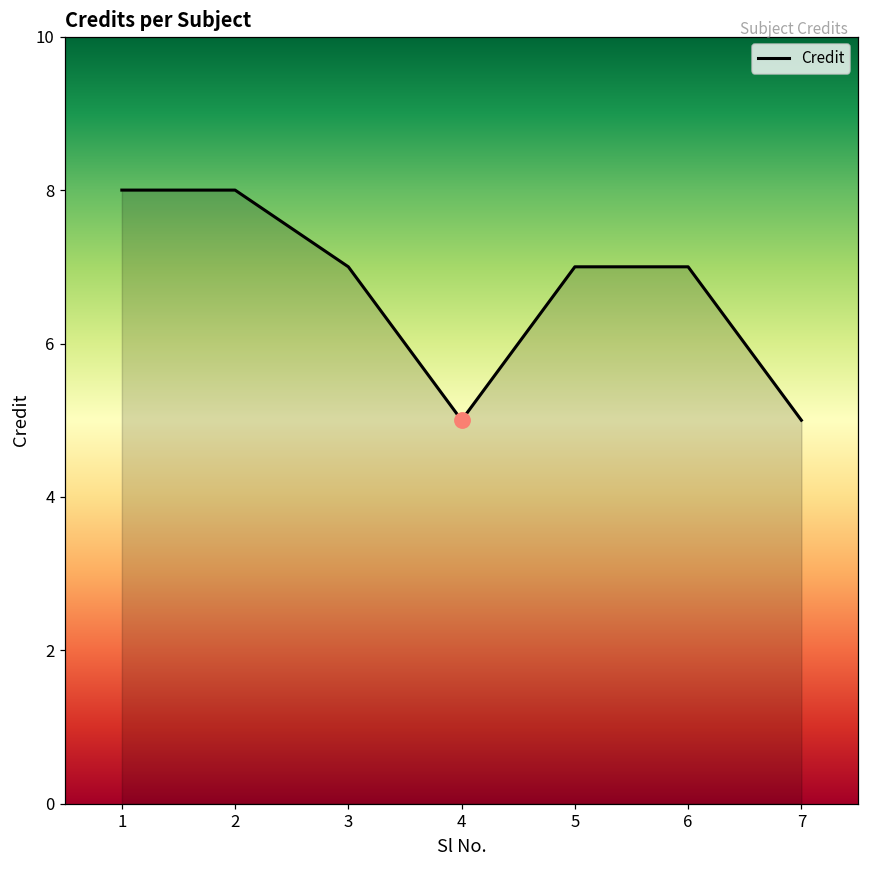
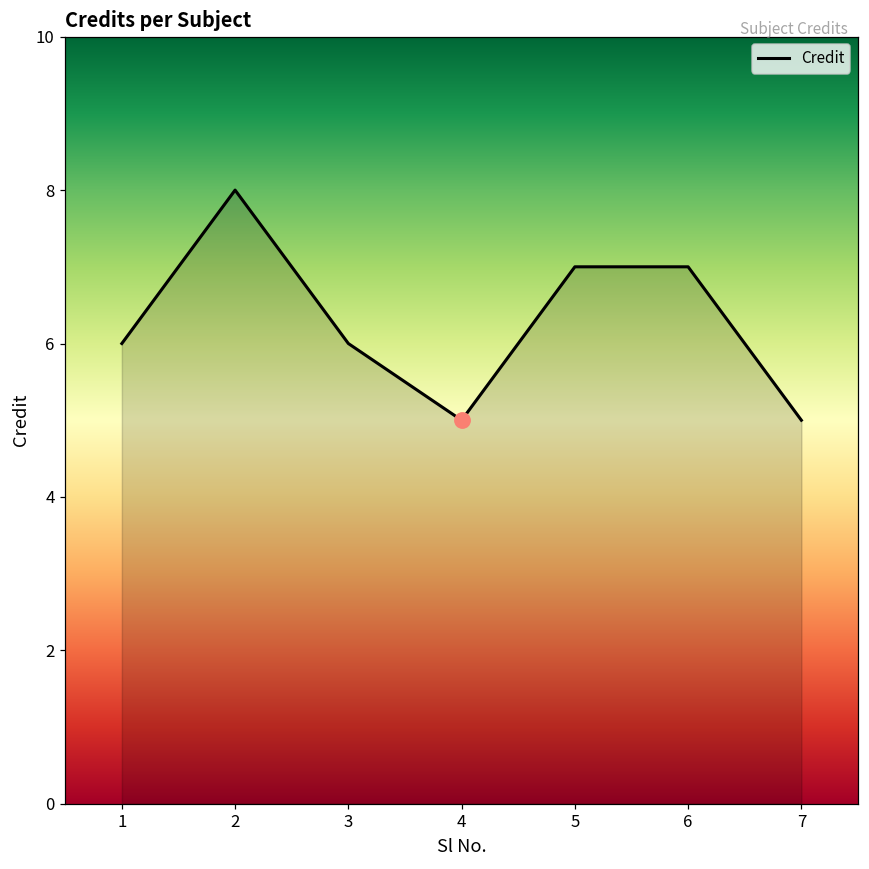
Credit, 1: 8 -> 6
Credit, 3: 7 -> 6
